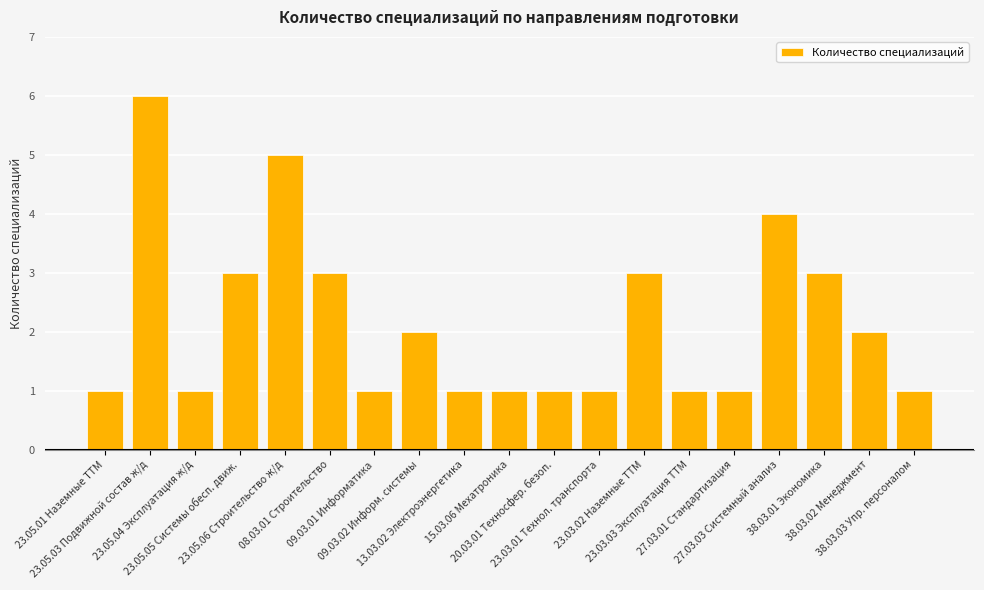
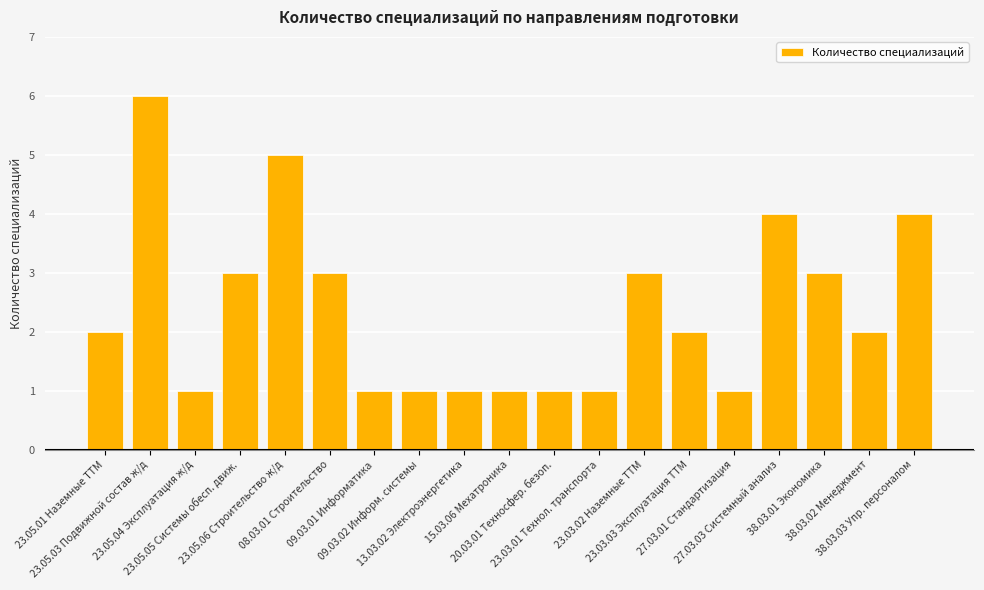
23.05.01 Наземные ТТМ: 1 -> 2
09.03.02 Информ. системы: 2 -> 1
23.03.03 Эксплуатация ТТМ: 1 -> 2
38.03.03 Упр. персоналом: 1 -> 4
